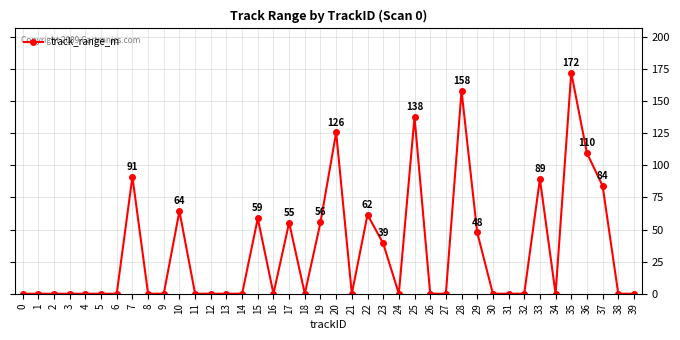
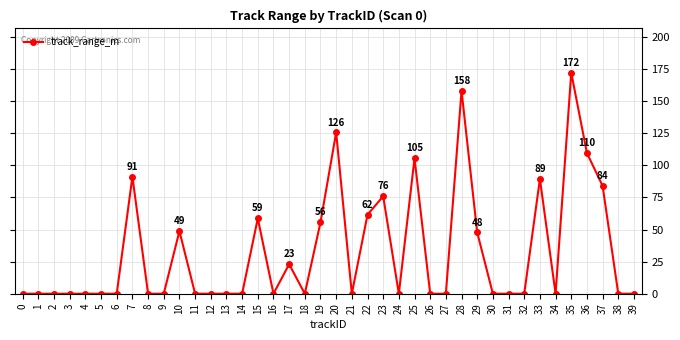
10: 64 -> 49
17: 55 -> 23
23: 39 -> 76
25: 138 -> 105
